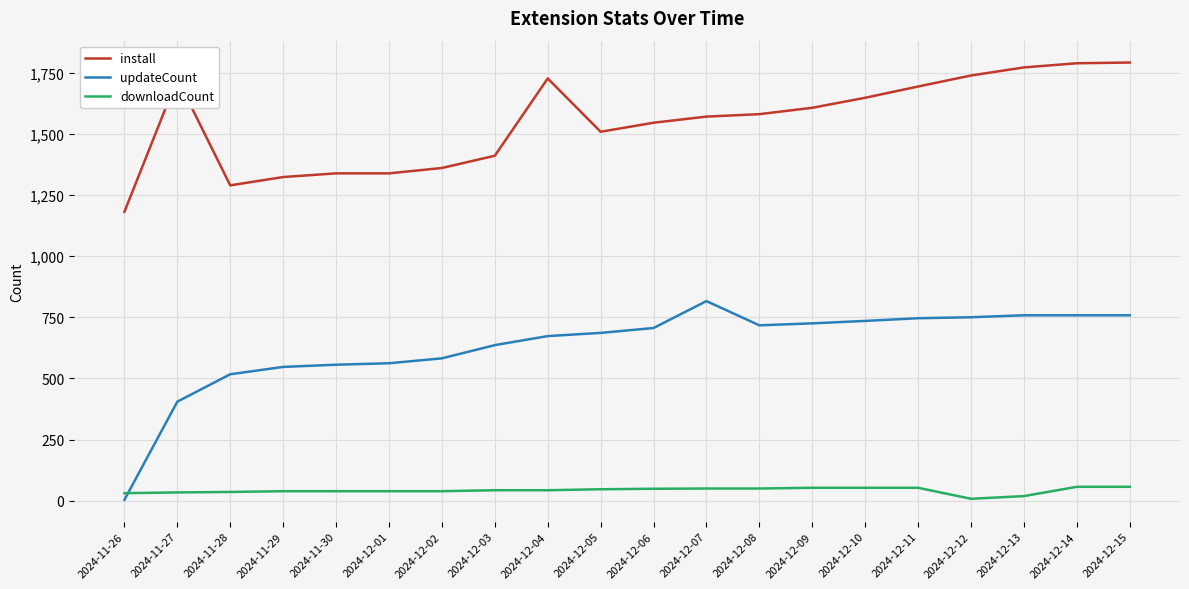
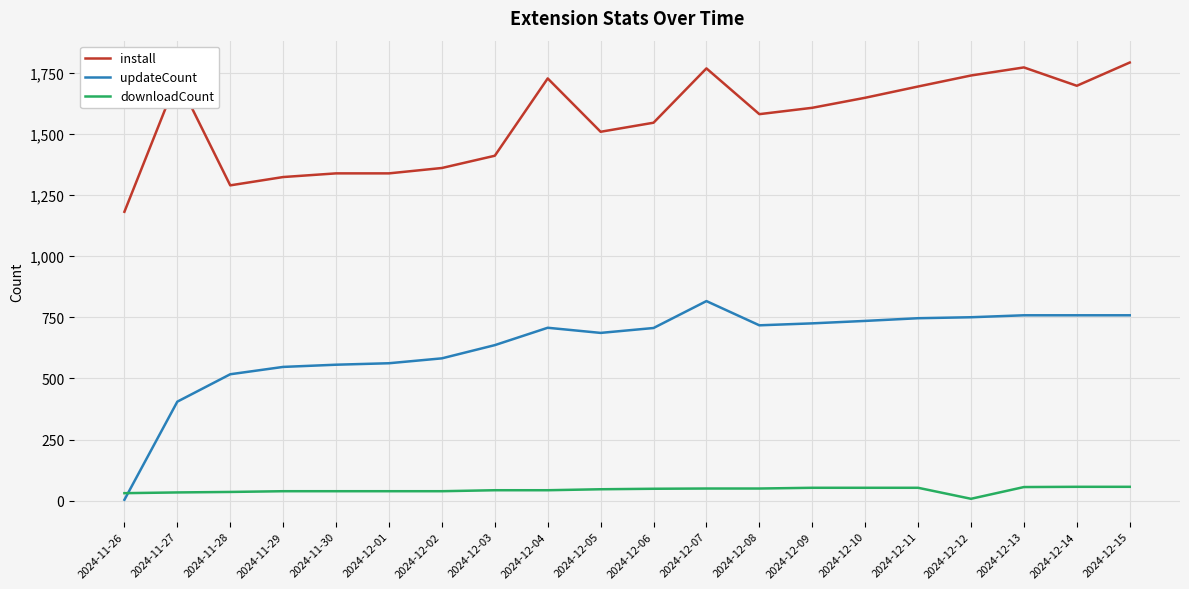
updateCount, 2024-12-04: 670 -> 710
install, 2024-12-07: 1,570 -> 1,770
downloadCount, 2024-12-13: 20 -> 60
install, 2024-12-14: 1,790 -> 1,700
